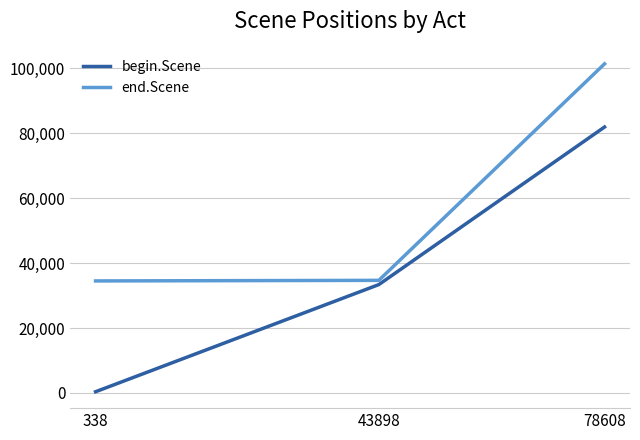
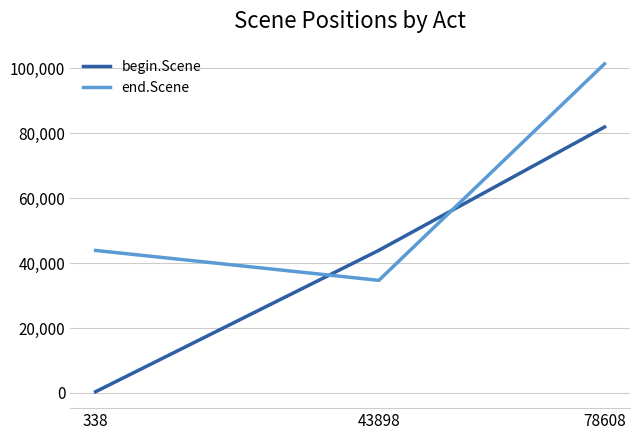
end.Scene, 338: 34,000 -> 44,000
begin.Scene, 43898: 33,000 -> 44,000
